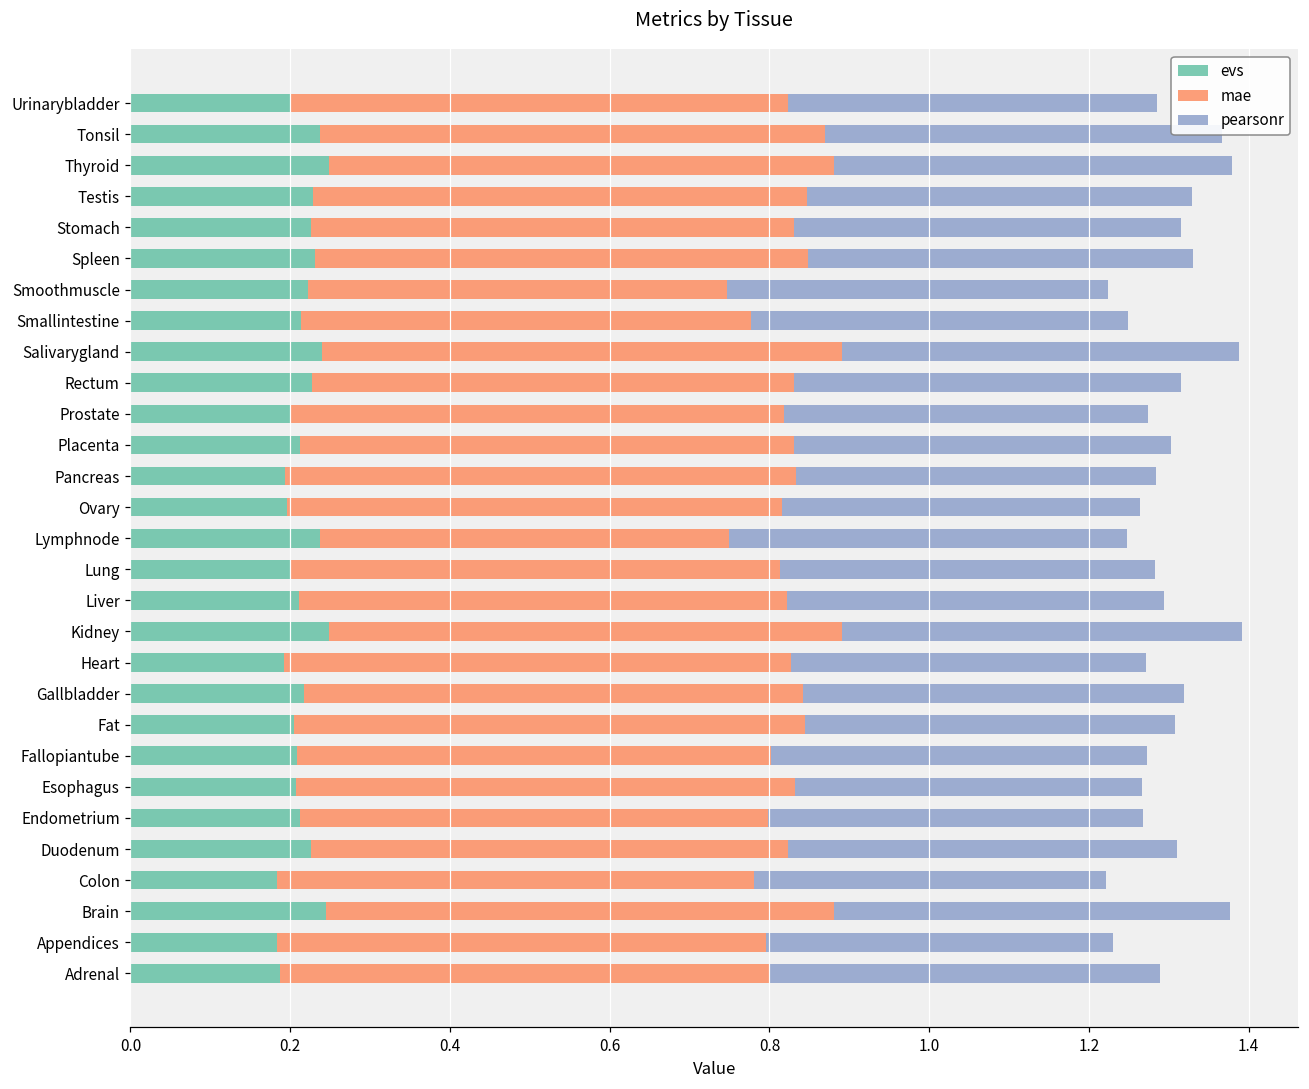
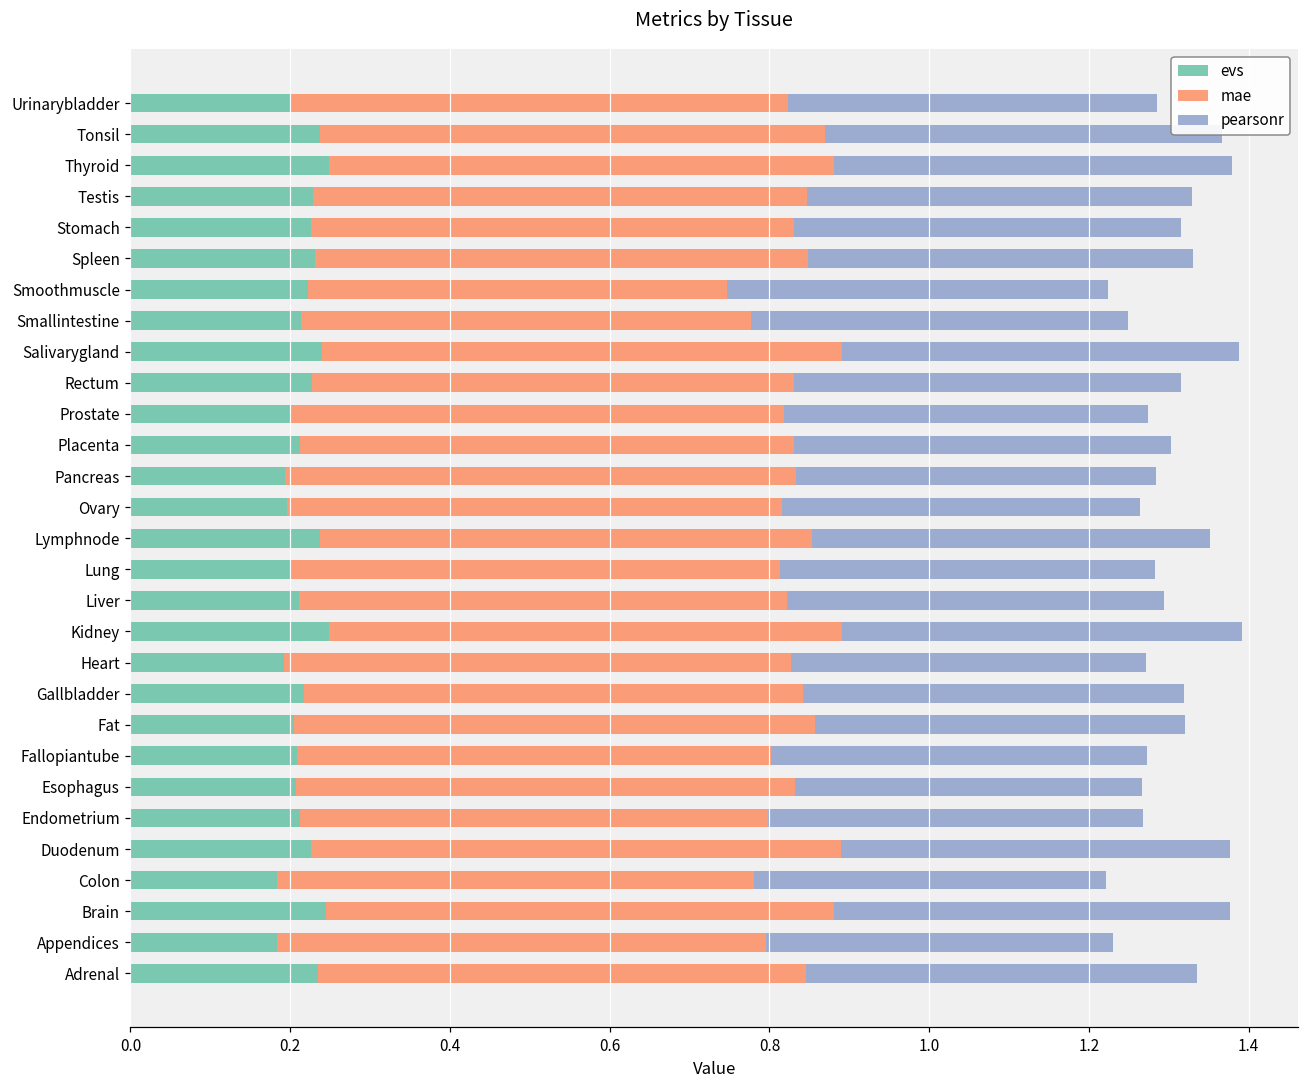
mae, Lymphnode: 0.51 -> 0.62
mae, Fat: 0.64 -> 0.65
mae, Duodenum: 0.60 -> 0.66
evs, Adrenal: 0.19 -> 0.23
